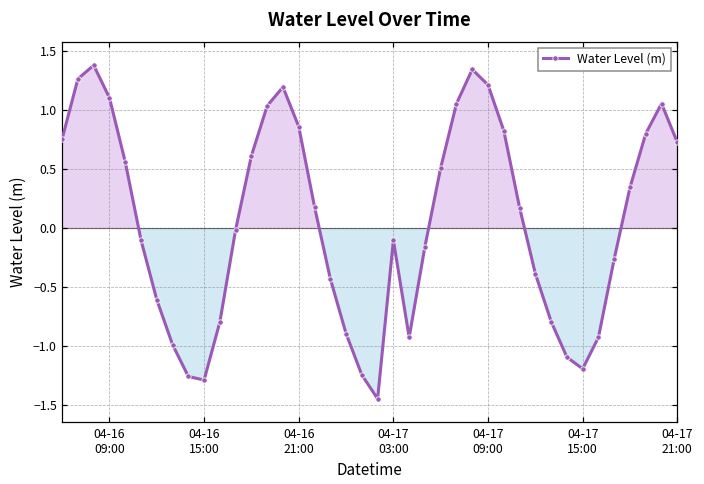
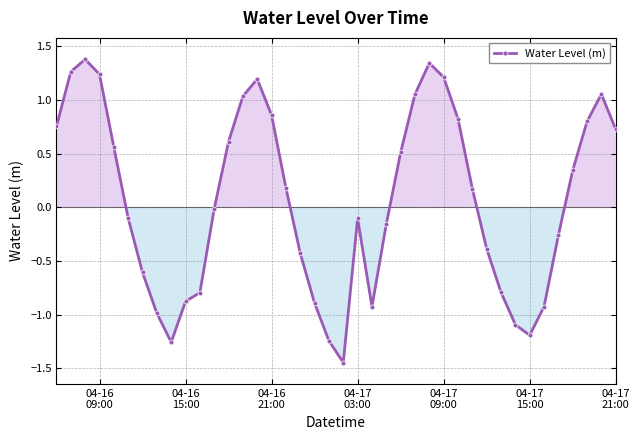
04-16 09:00: 1.10 -> 1.24
04-16 15:00: -1.29 -> -0.88
